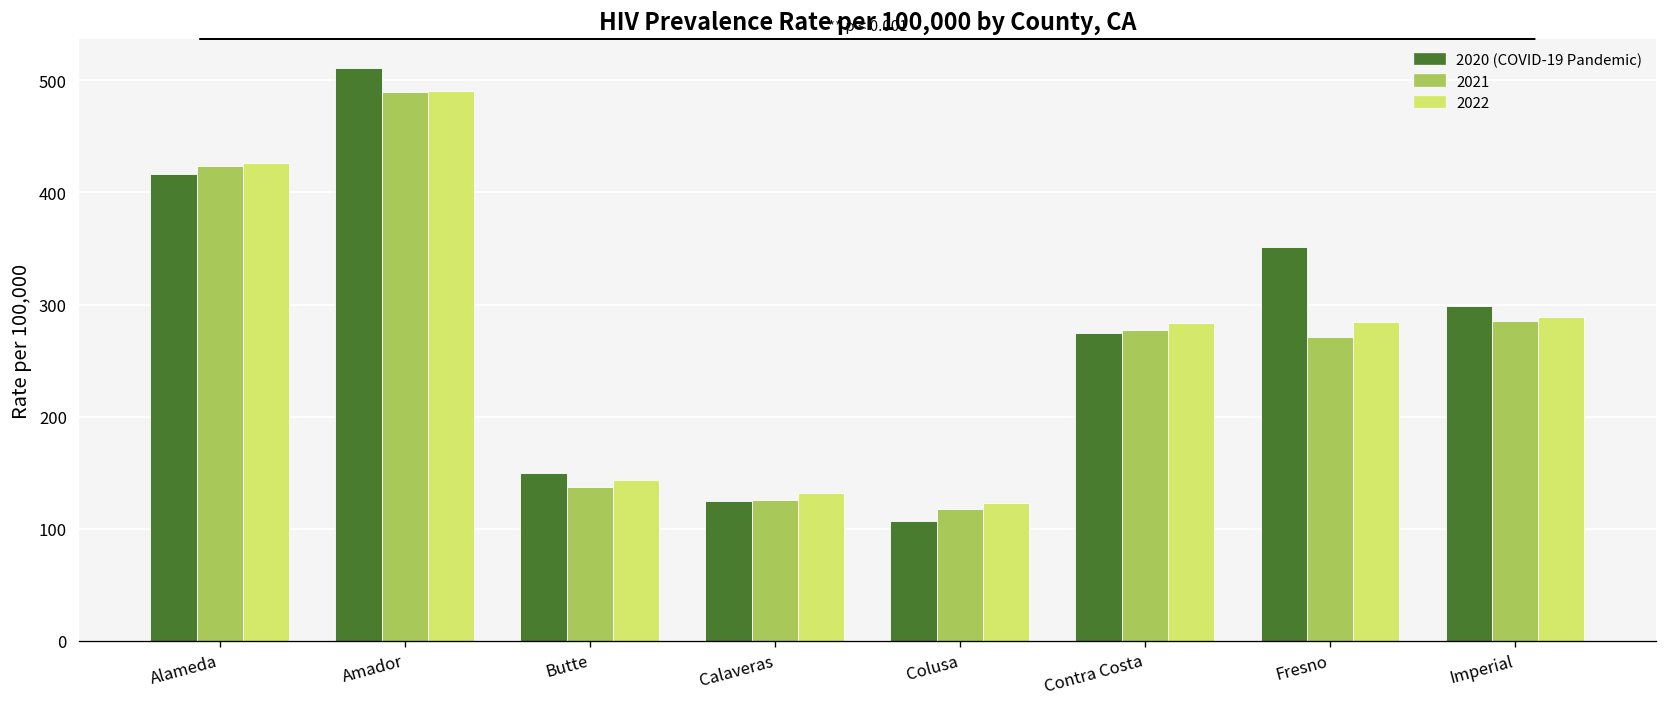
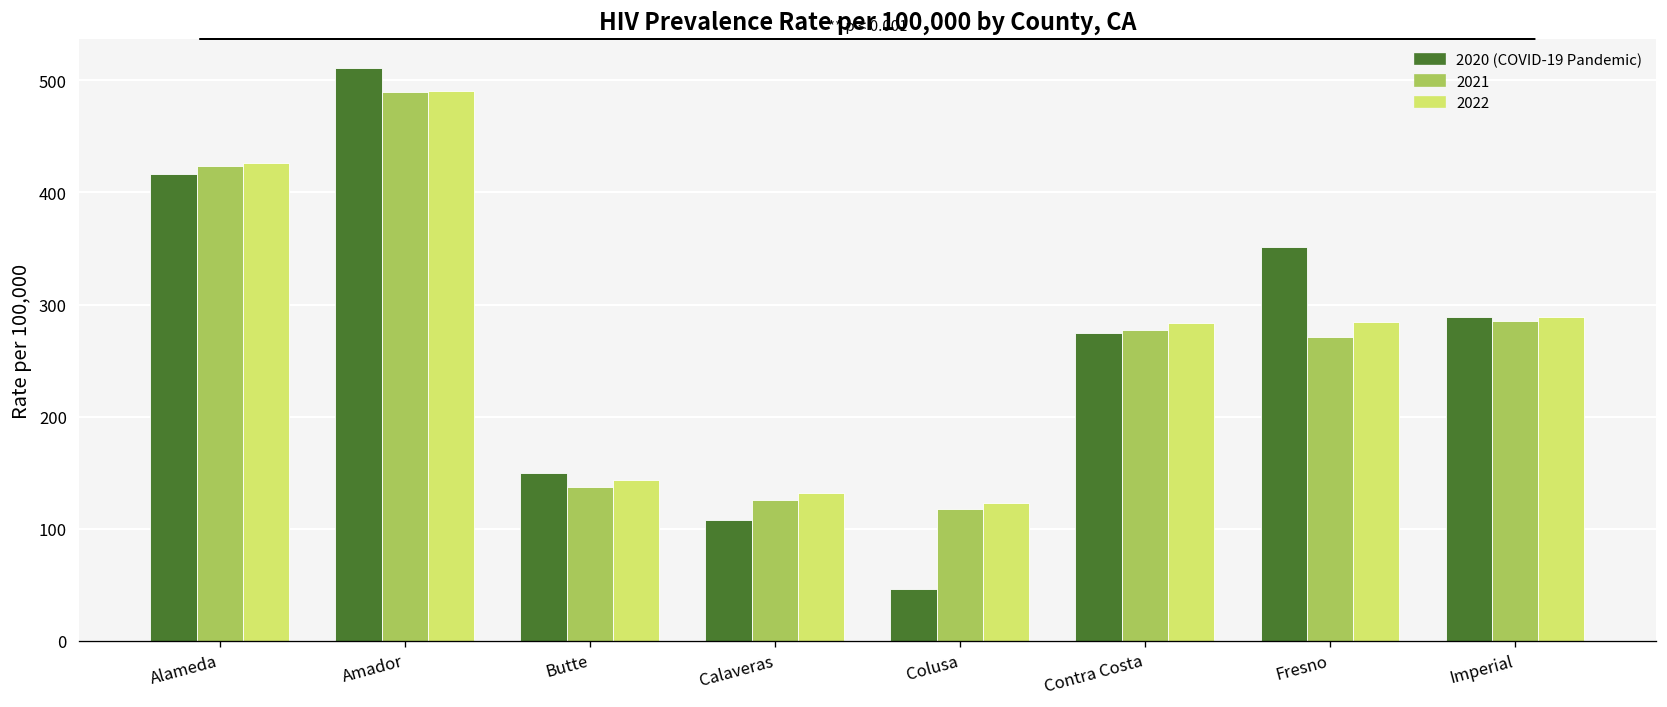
2020 (COVID-19 Pandemic), Calaveras: 130 -> 110
2020 (COVID-19 Pandemic), Colusa: 110 -> 50
2020 (COVID-19 Pandemic), Imperial: 300 -> 290
